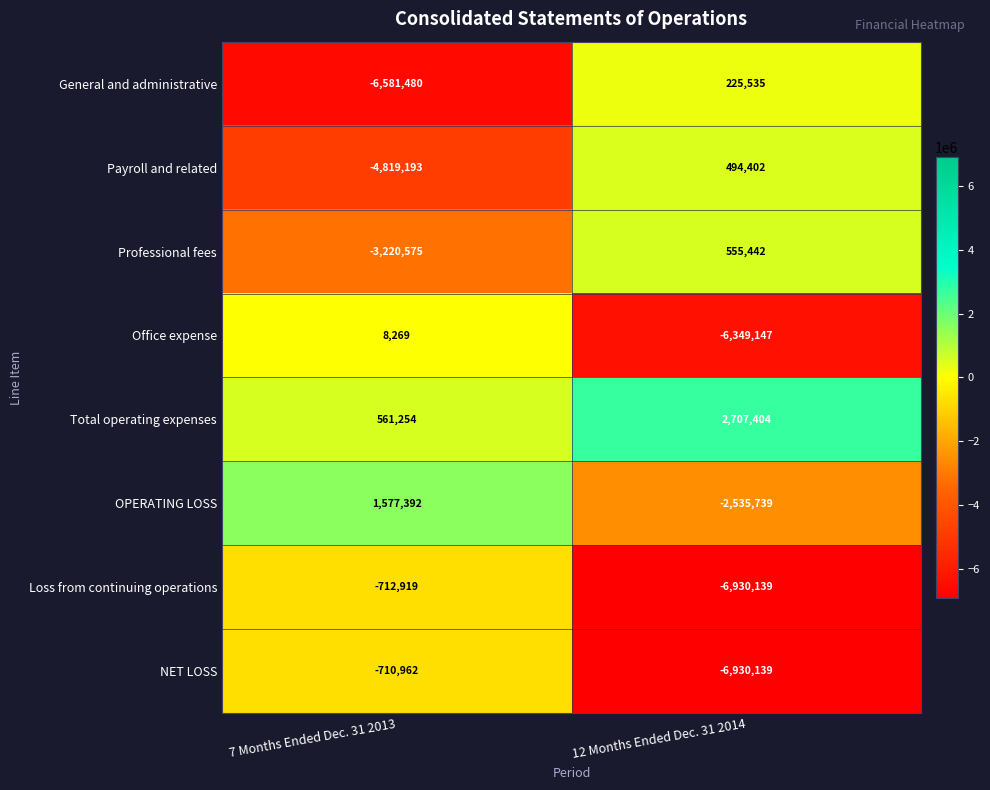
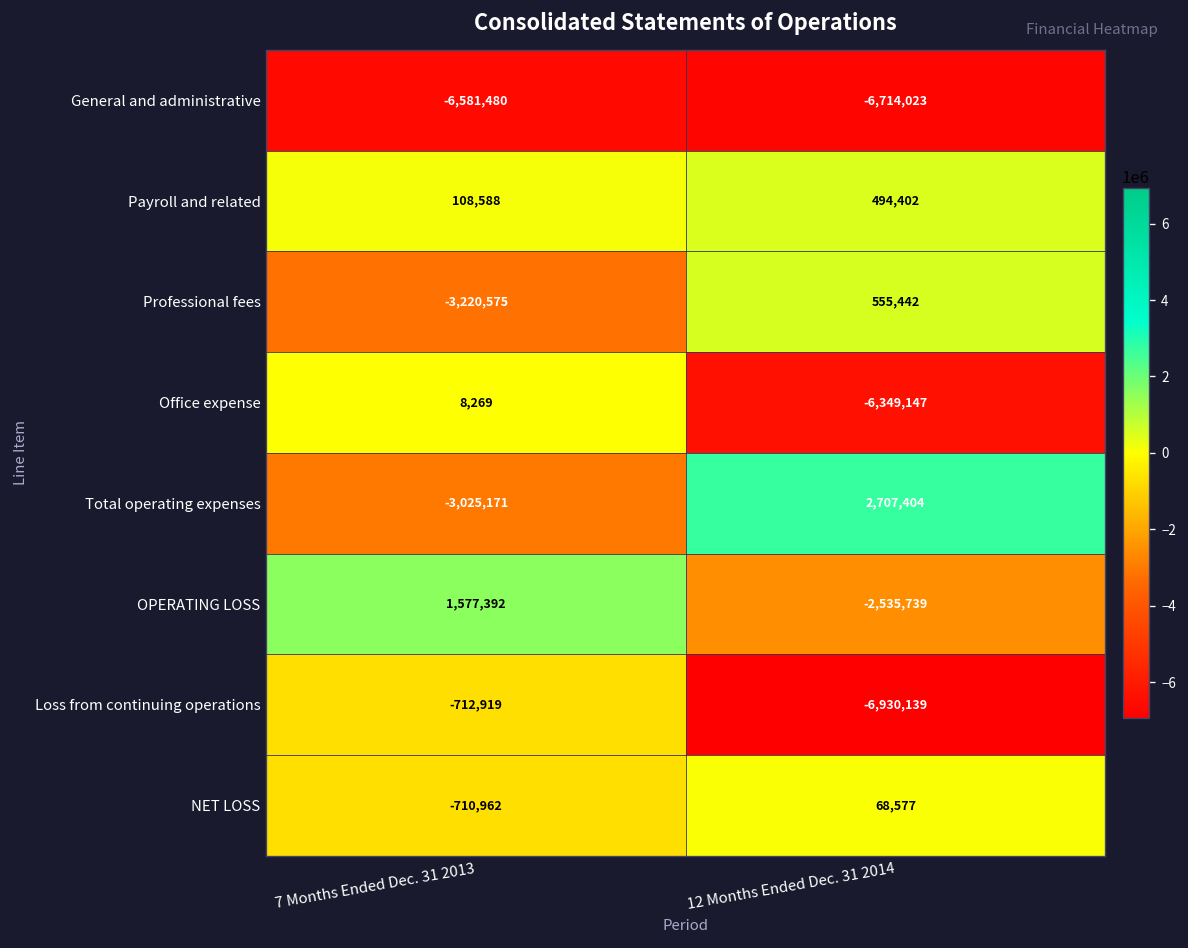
General and administrative, 12 Months Ended Dec. 31 2014: 225,535 -> -6,714,023
Payroll and related, 7 Months Ended Dec. 31 2013: -4,819,193 -> 108,588
Total operating expenses, 7 Months Ended Dec. 31 2013: 561,254 -> -3,025,171
NET LOSS, 12 Months Ended Dec. 31 2014: -6,930,139 -> 68,577
